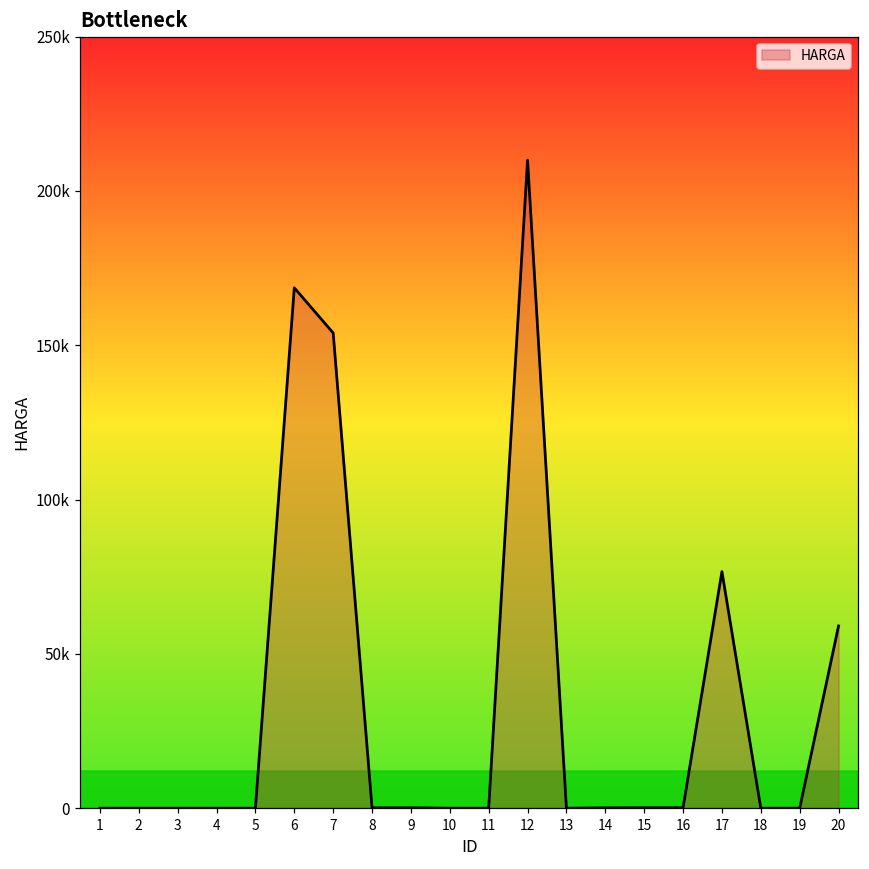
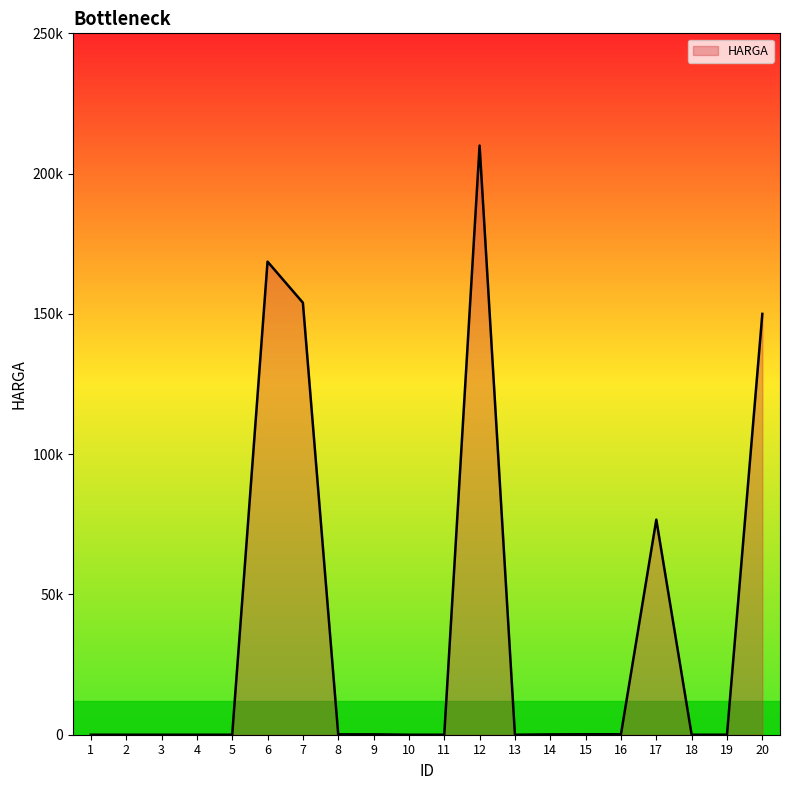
20: 59000 -> 150000
